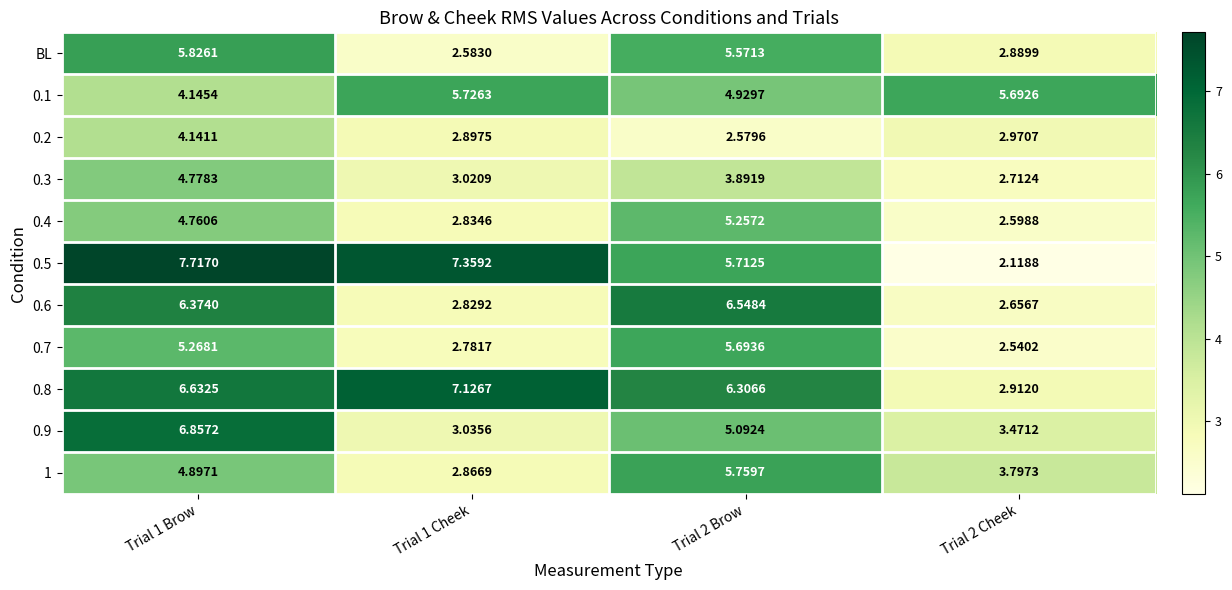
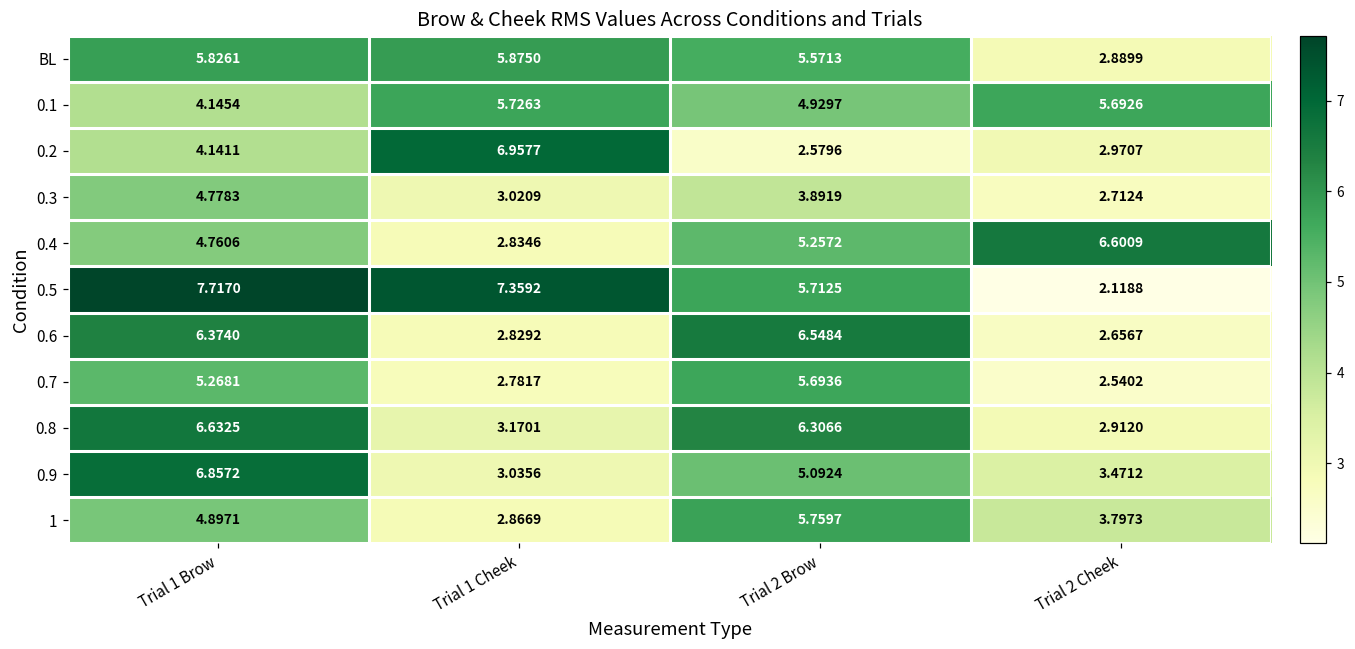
BL, Trial 1 Cheek: 2.5830 -> 5.8750
0.2, Trial 1 Cheek: 2.8975 -> 6.9577
0.4, Trial 2 Cheek: 2.5988 -> 6.6009
0.8, Trial 1 Cheek: 7.1267 -> 3.1701
